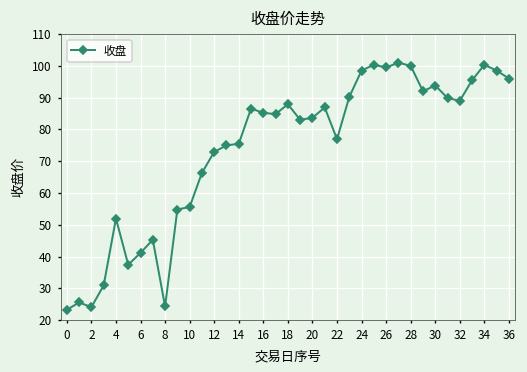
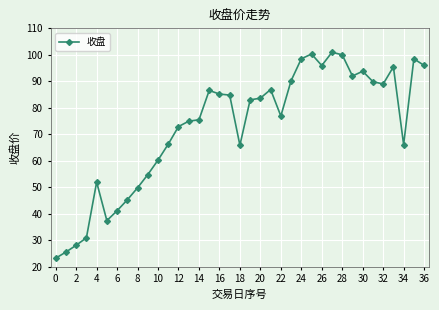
2: 24 -> 28
8: 24 -> 50
10: 56 -> 60
18: 88 -> 66
26: 99 -> 96
34: 100 -> 66
